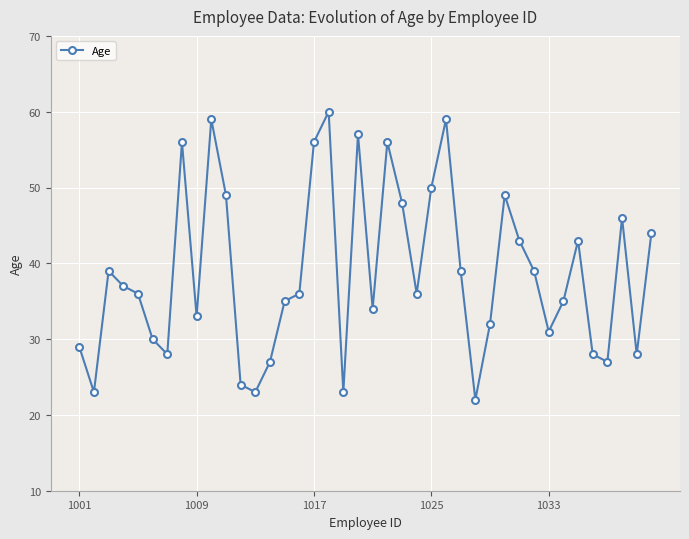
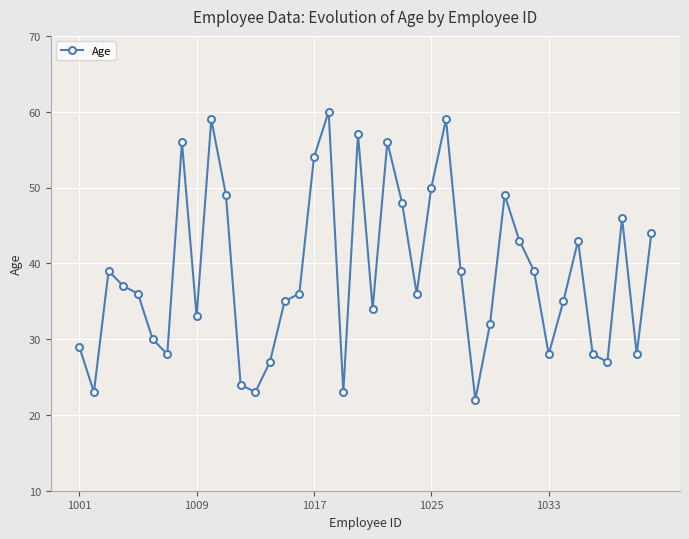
1017: 56 -> 54
1033: 31 -> 28
